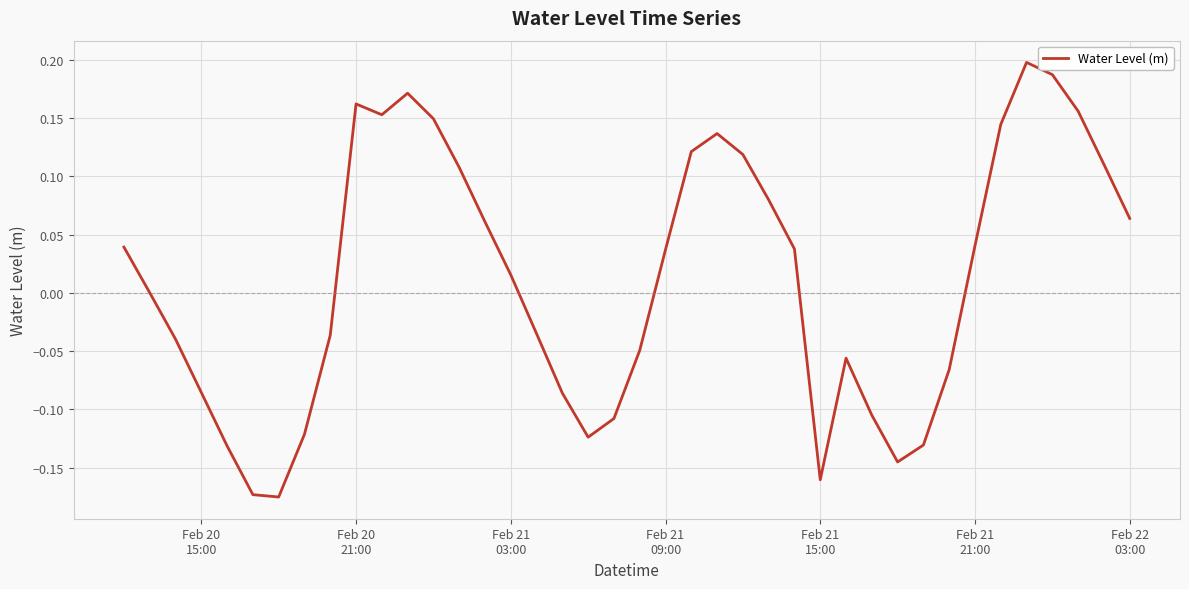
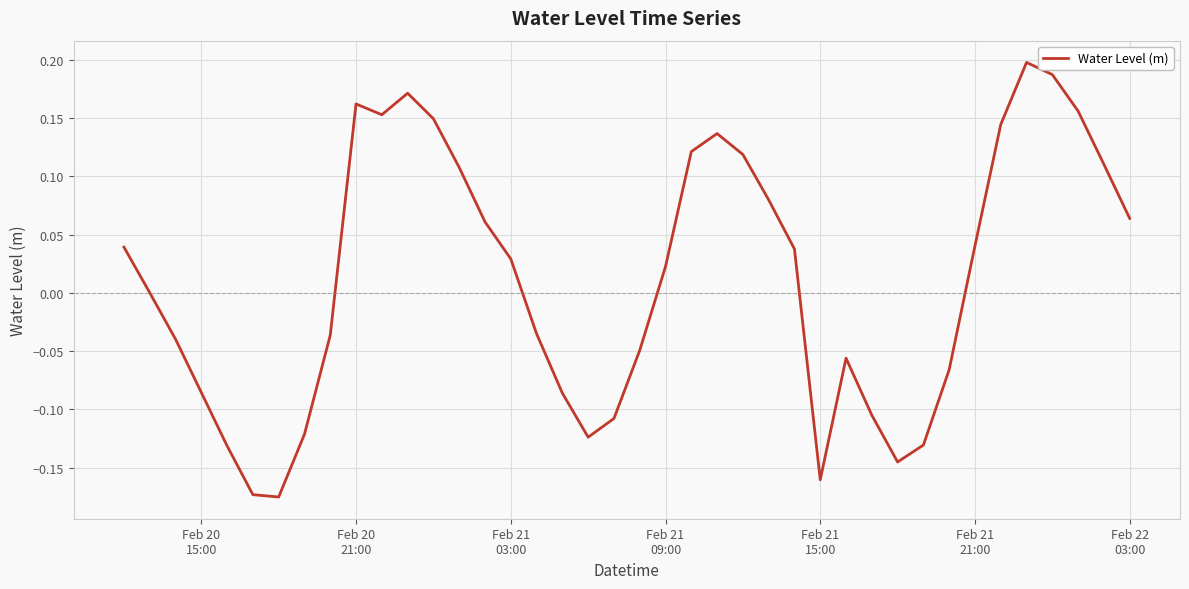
Feb 21 03:00: 0.015 -> 0.029
Feb 21 09:00: 0.037 -> 0.023
